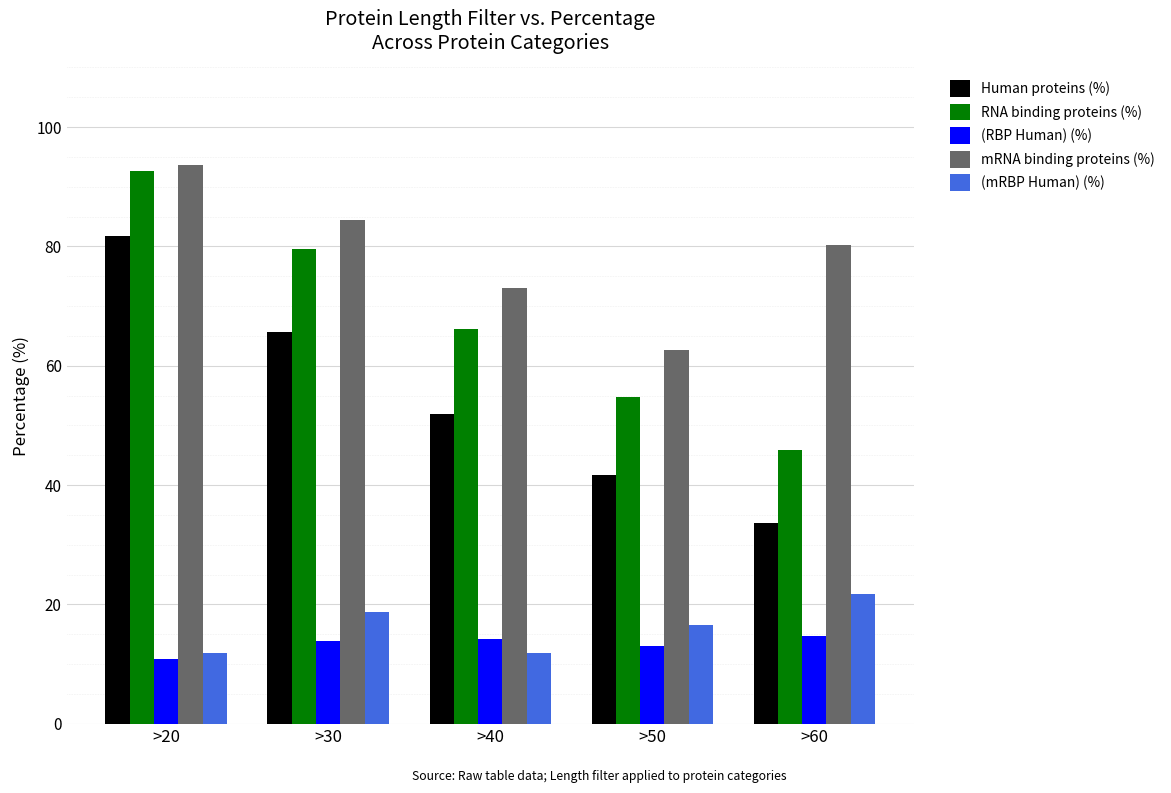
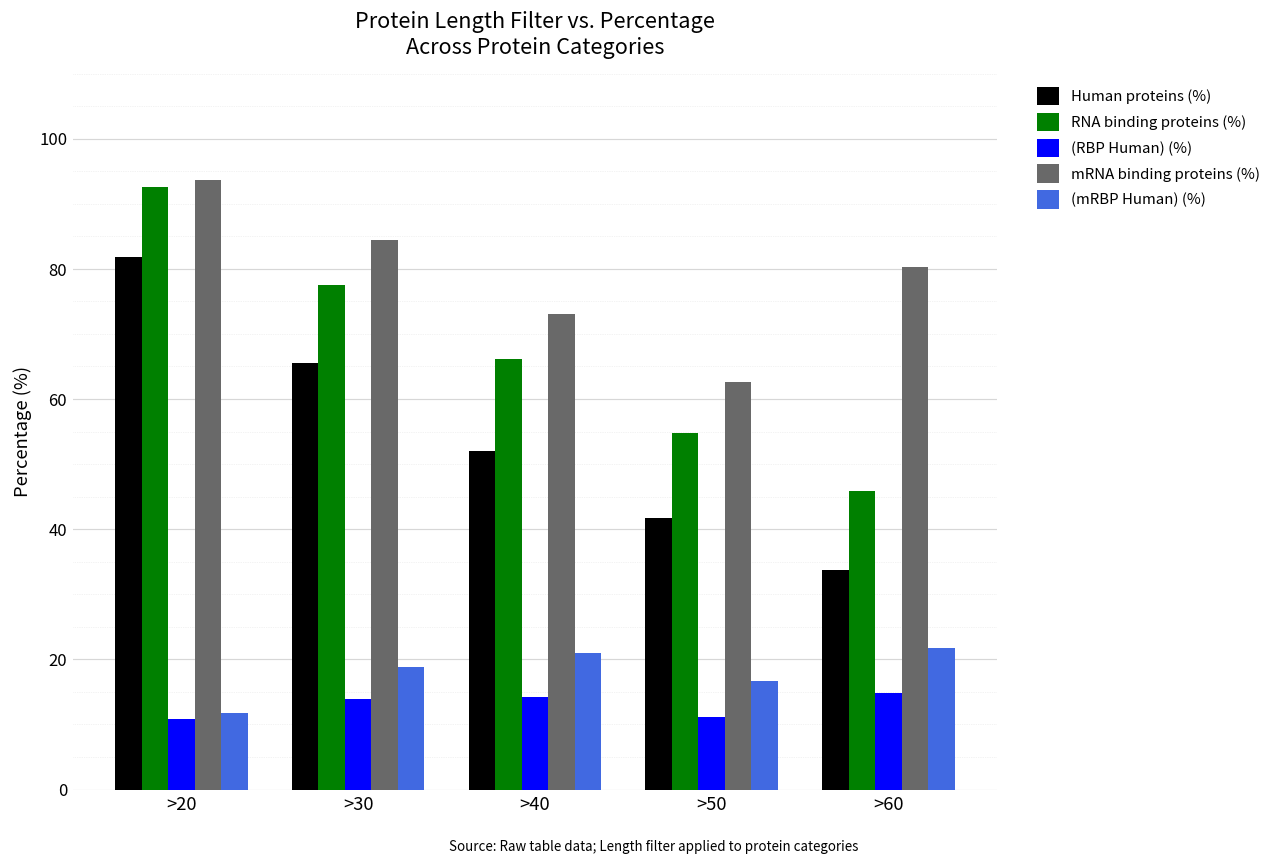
RNA binding proteins (%), >30: 80 -> 78
(mRBP Human) (%), >40: 12 -> 21
(RBP Human) (%), >50: 13 -> 11
